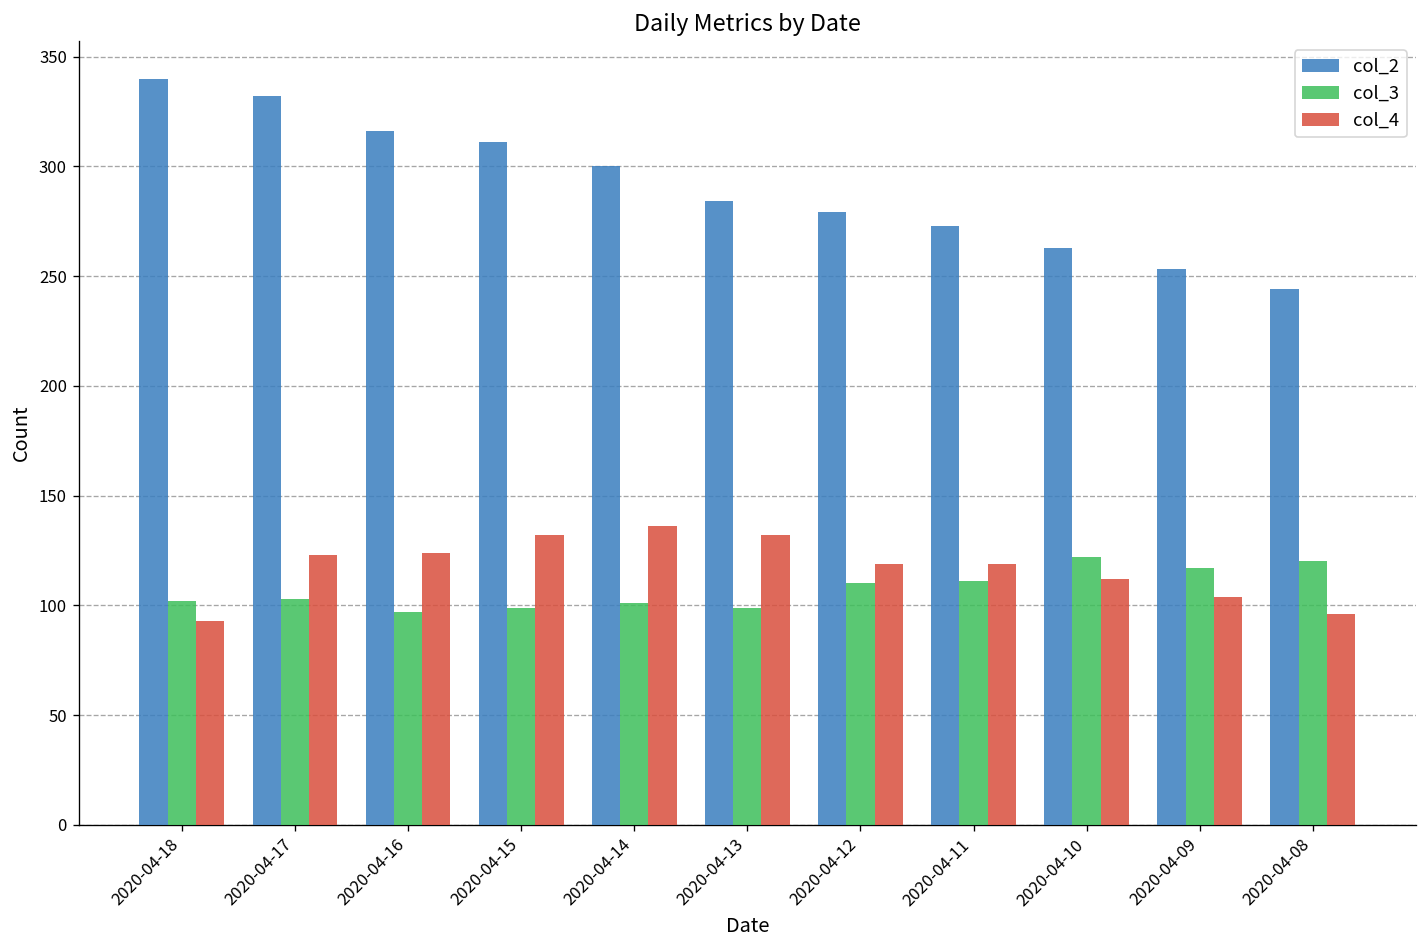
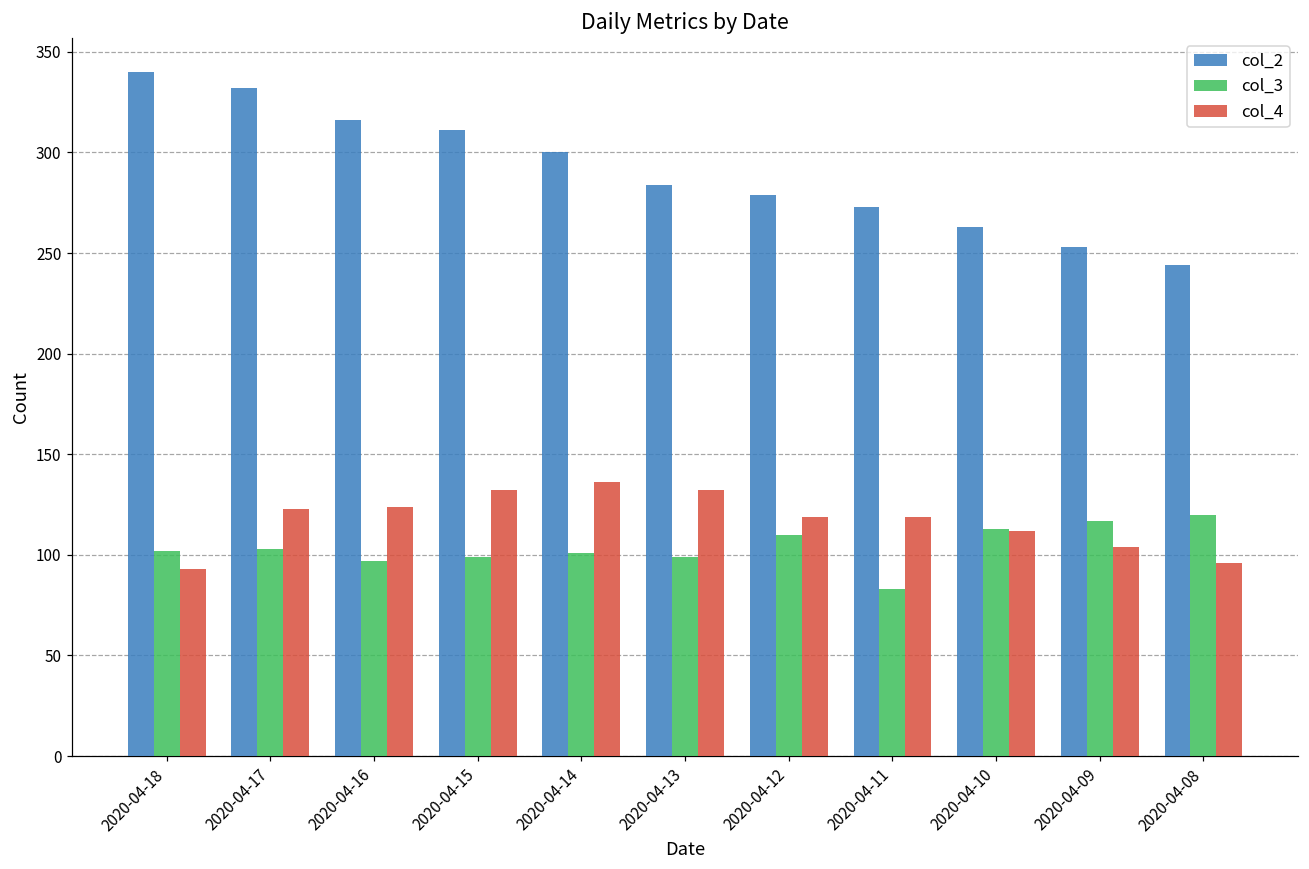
col_3, 2020-04-11: 111 -> 83
col_3, 2020-04-10: 122 -> 113
